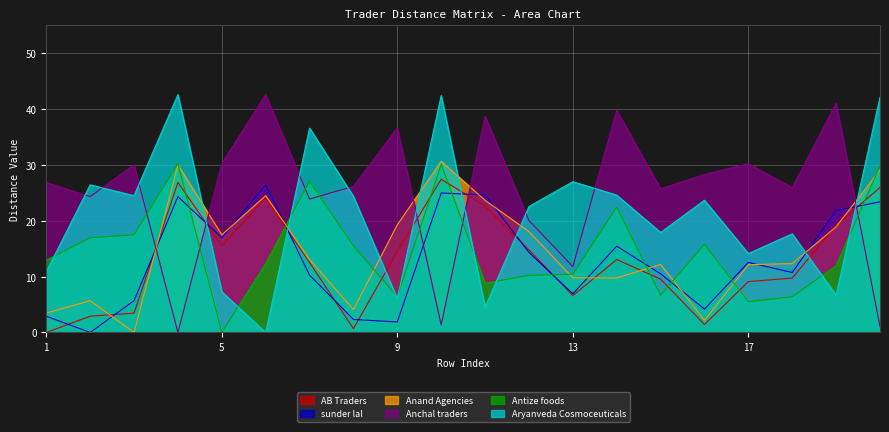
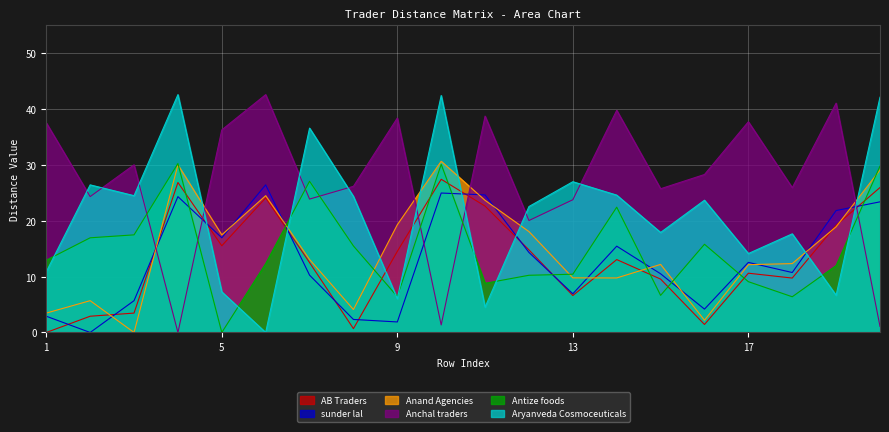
Anchal traders, 1: 27 -> 38
Anchal traders, 5: 30 -> 36
Anchal traders, 9: 37 -> 38
Anchal traders, 13: 12 -> 24
AB Traders, 17: 9 -> 11
Anchal traders, 17: 30 -> 38
Antize foods, 17: 6 -> 9
